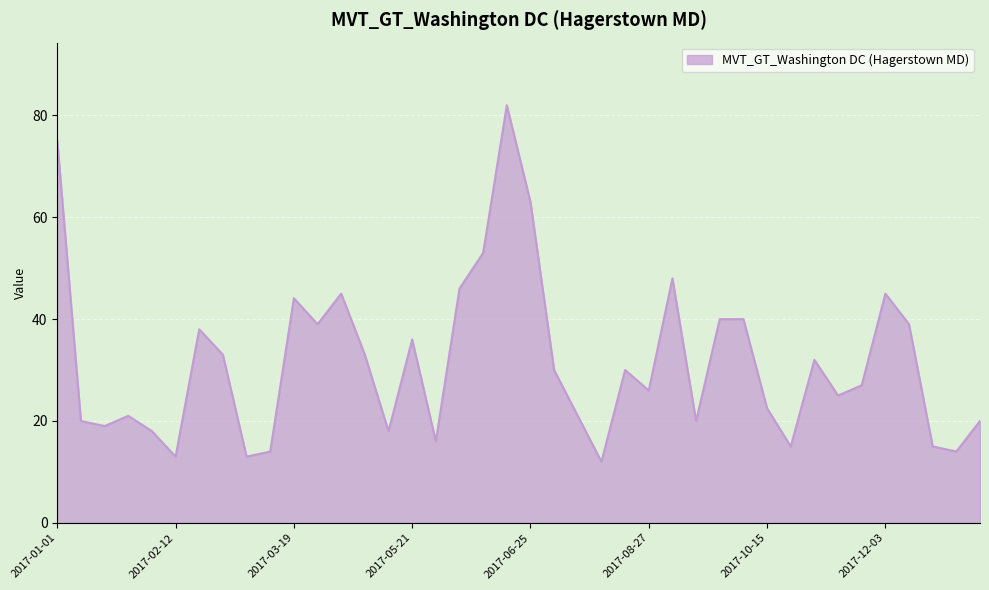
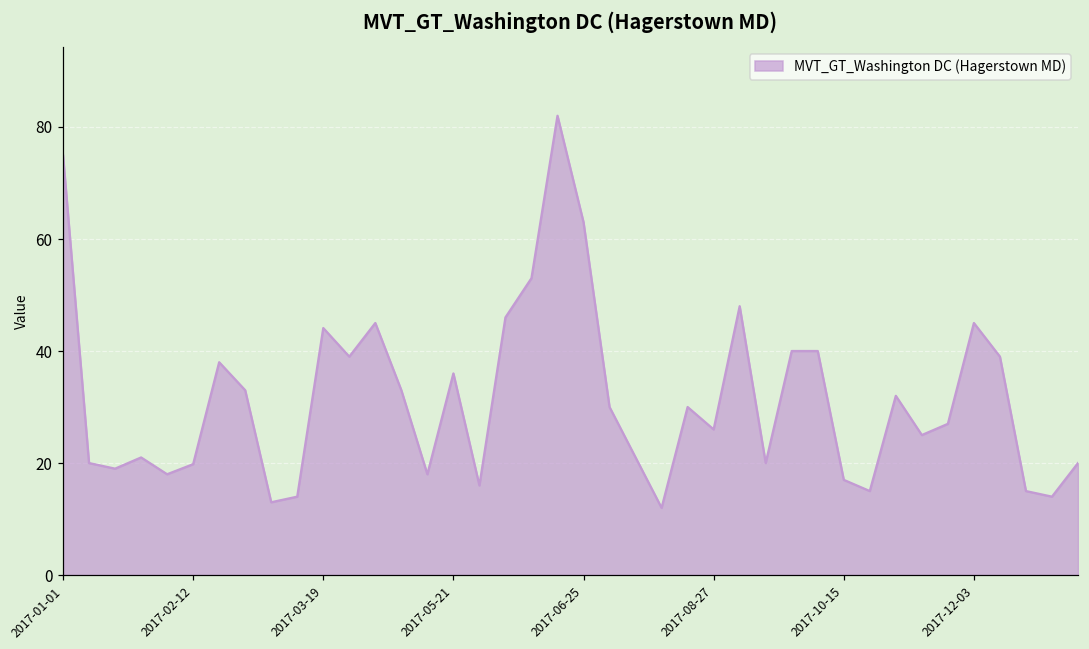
2017-02-12: 13 -> 20
2017-10-15: 23 -> 17
